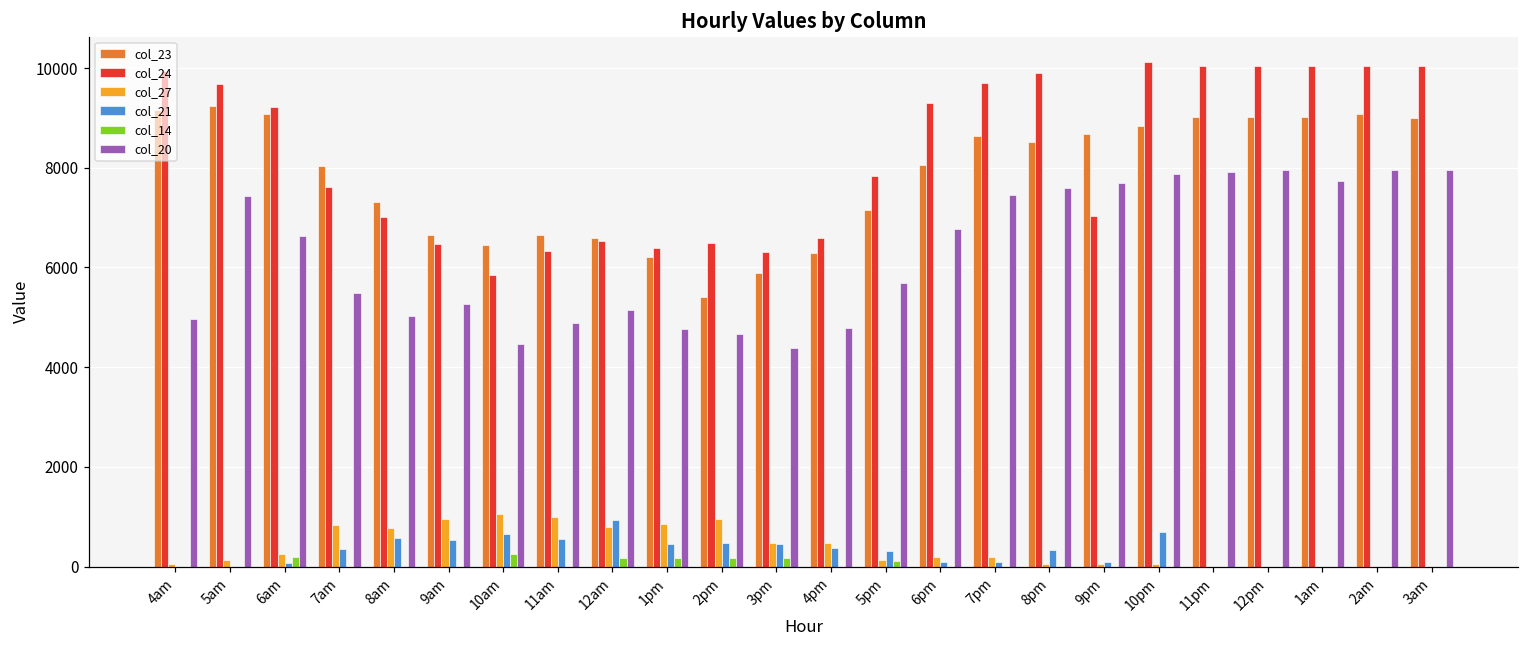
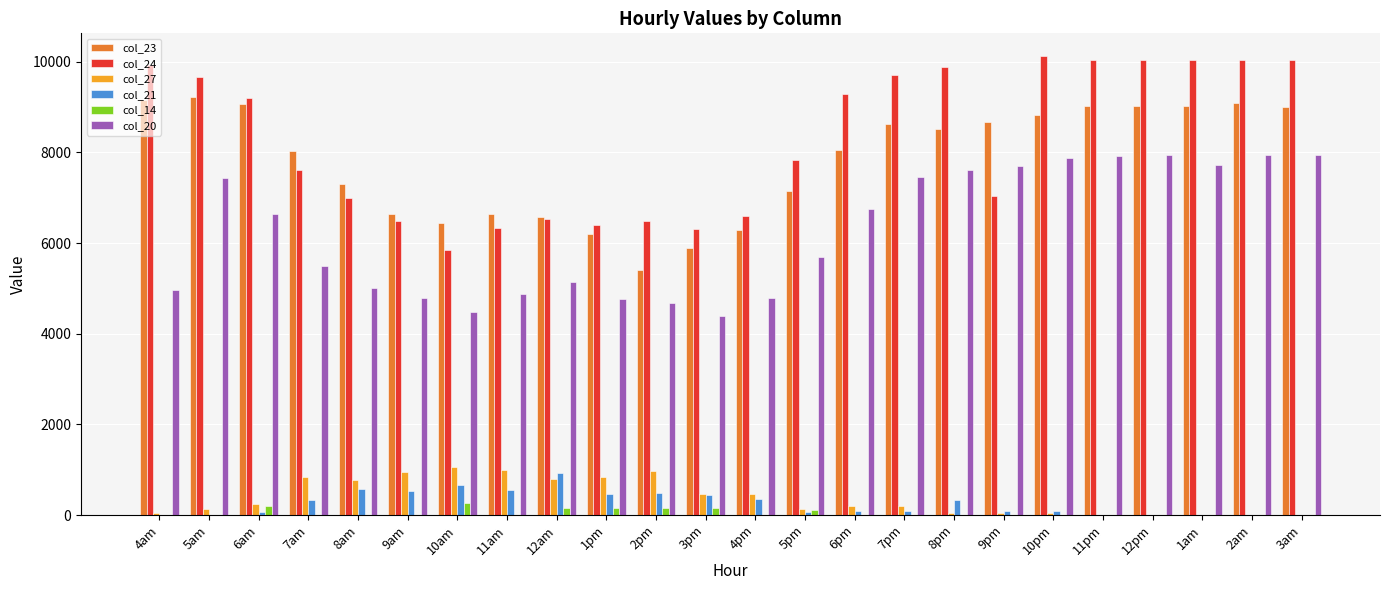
col_20, 9am: 5300 -> 4800
col_21, 5pm: 300 -> 100
col_21, 10pm: 700 -> 100
